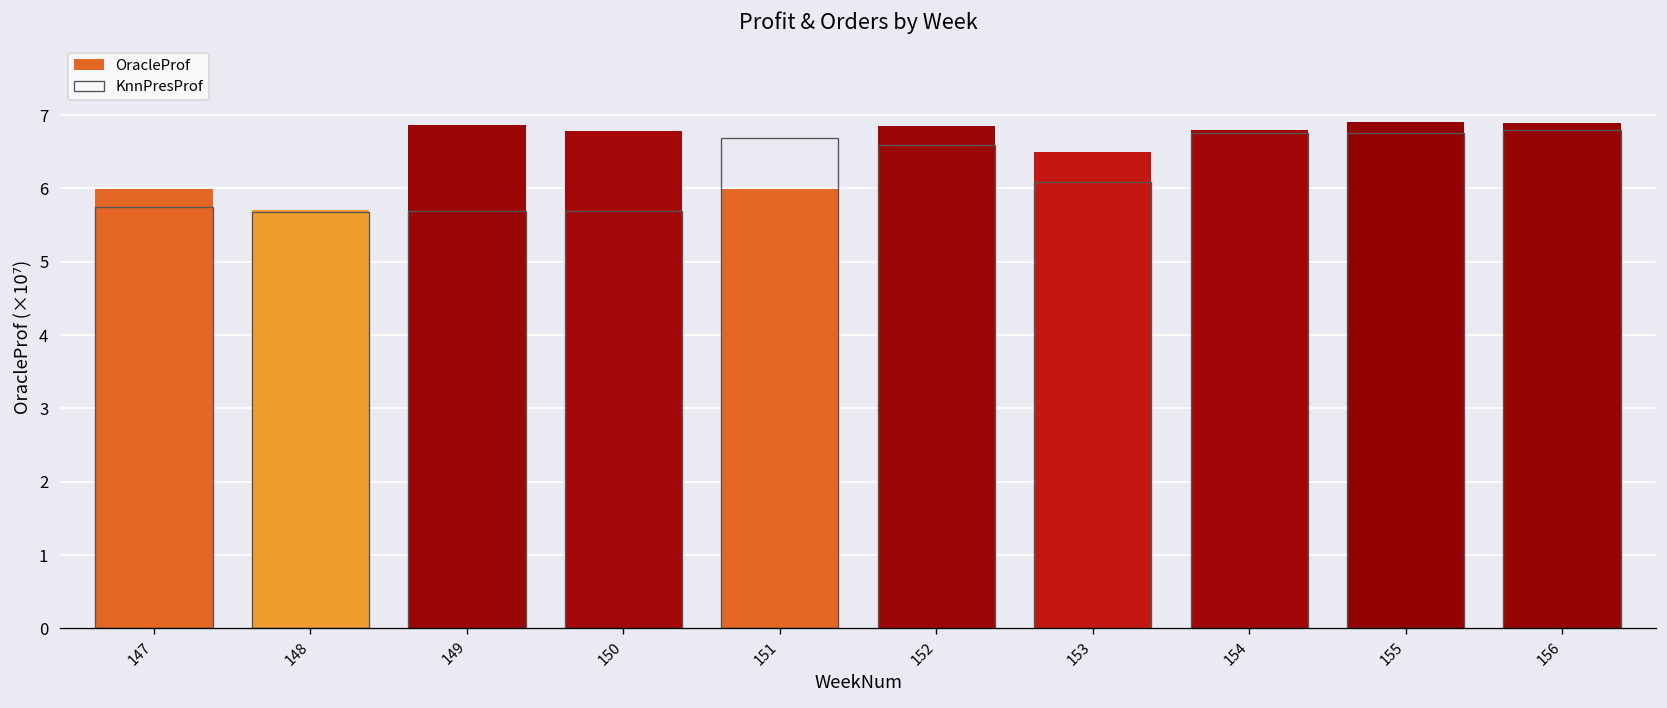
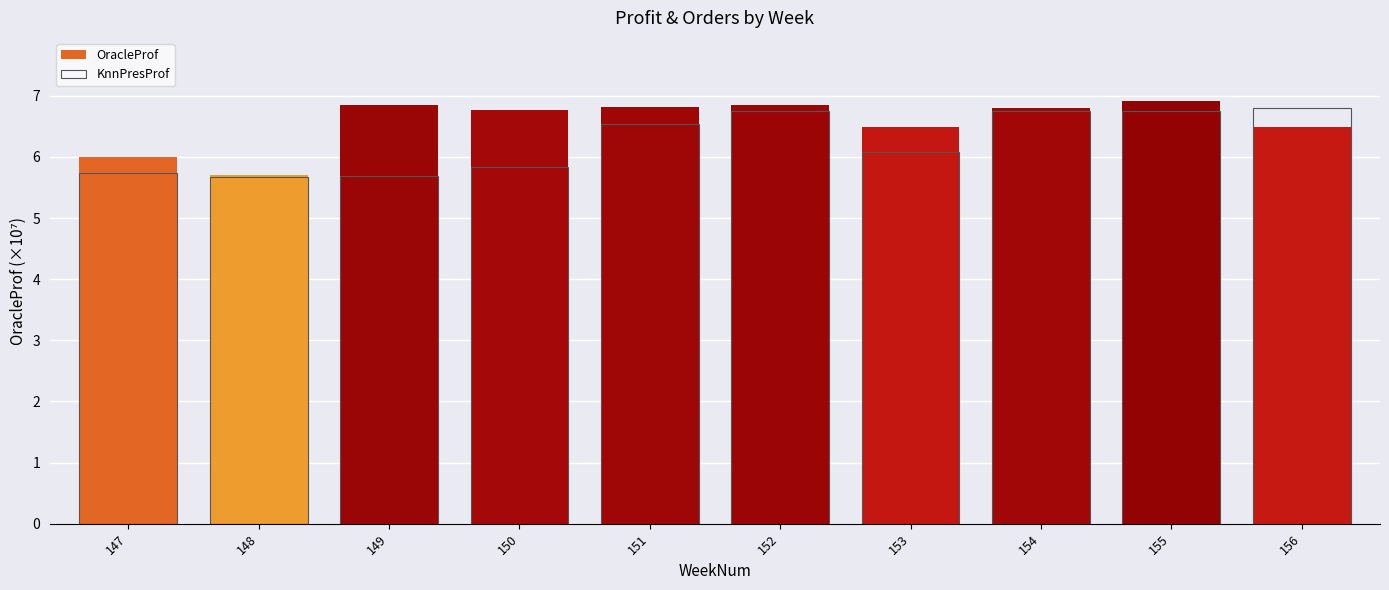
KnnPresProf, 150: 5.7 -> 5.8
OracleProf, 151: 6.0 -> 6.8
KnnPresProf, 151: 6.7 -> 6.5
KnnPresProf, 152: 6.6 -> 6.7
OracleProf, 156: 6.9 -> 6.5
